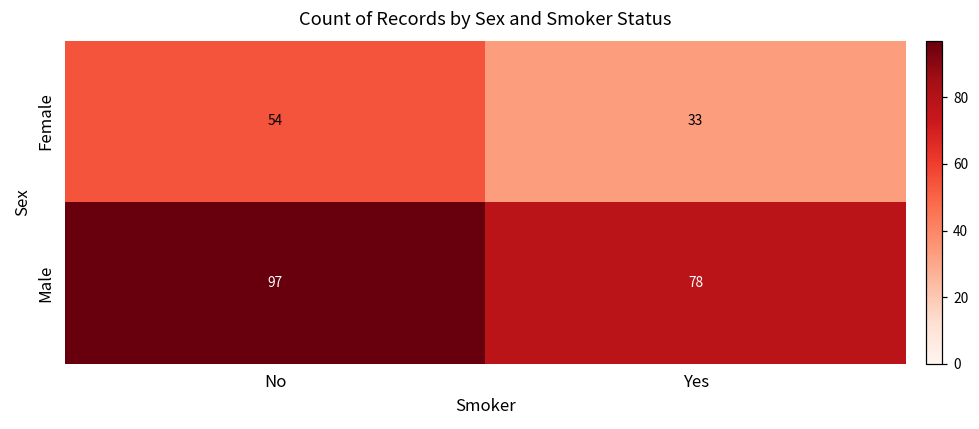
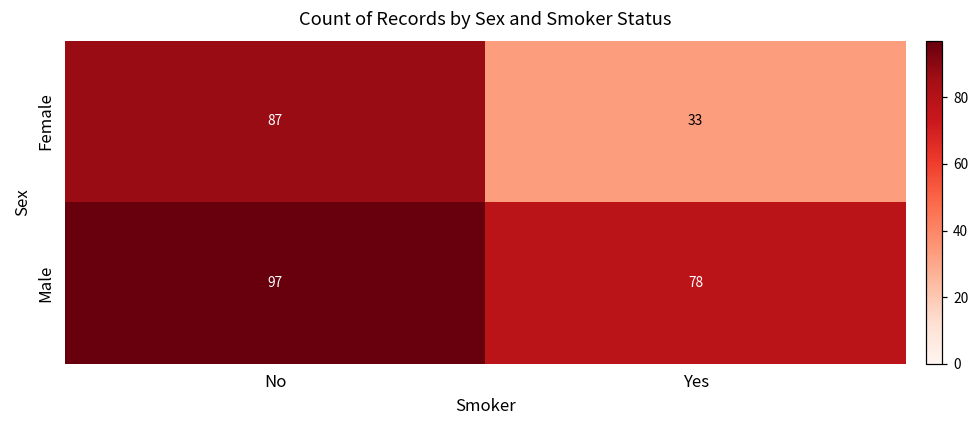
Female, No: 54 -> 87
